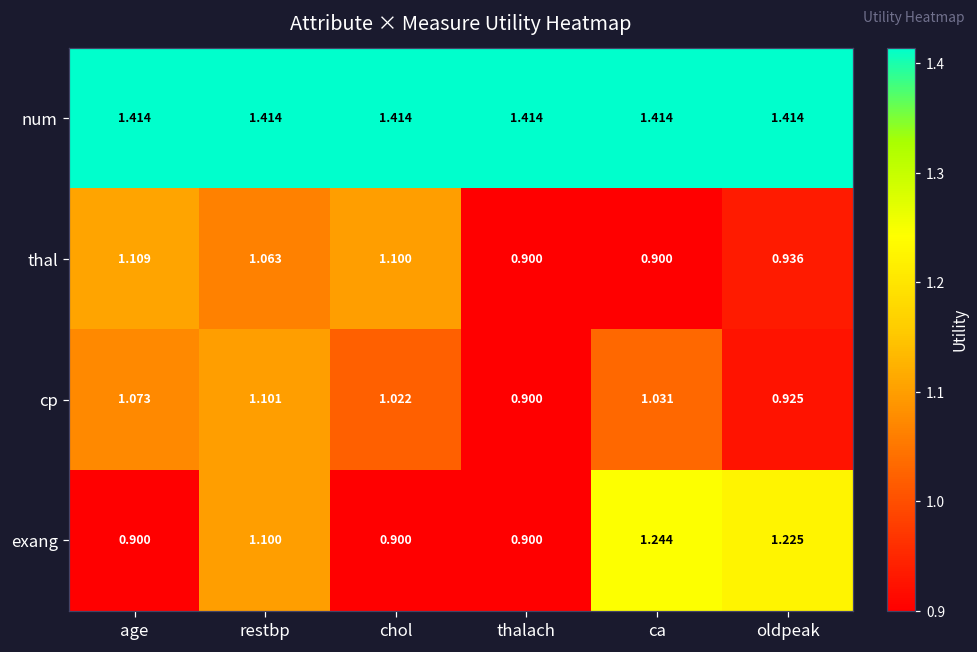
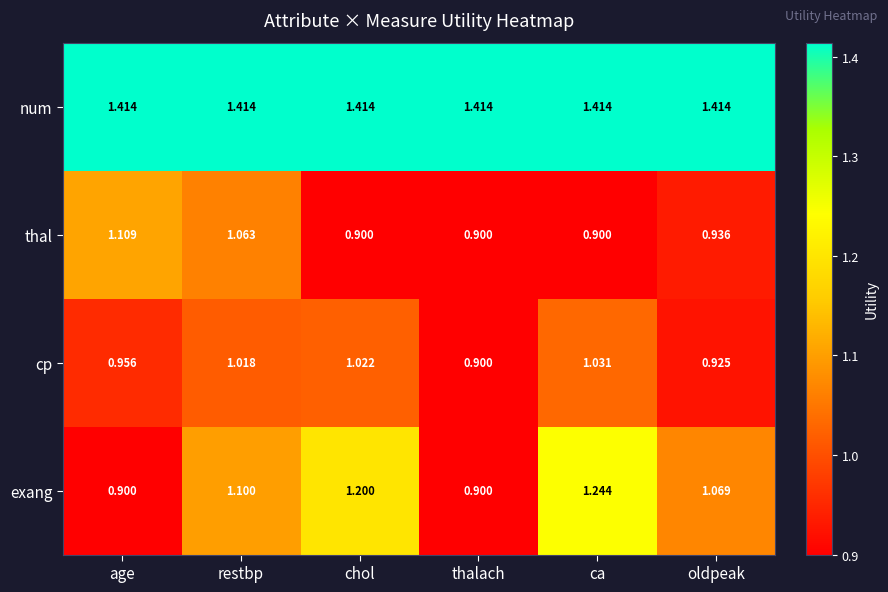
thal, chol: 1.100 -> 0.900
cp, age: 1.073 -> 0.956
cp, restbp: 1.101 -> 1.018
exang, chol: 0.900 -> 1.200
exang, oldpeak: 1.225 -> 1.069
